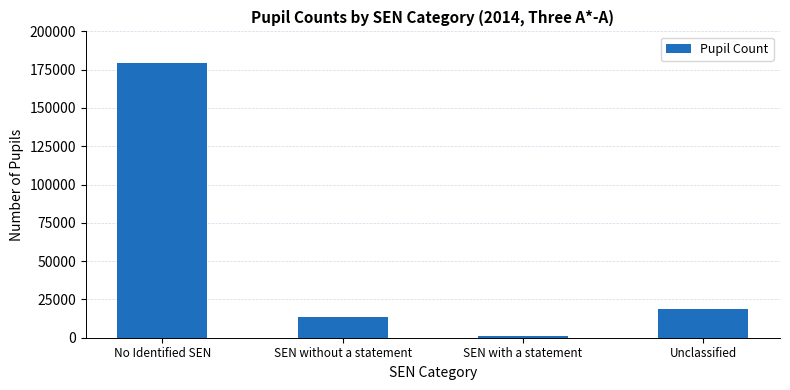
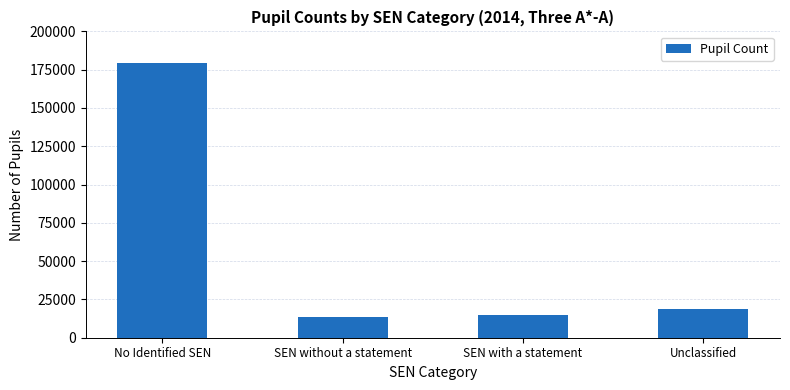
SEN with a statement: 1000 -> 15000
